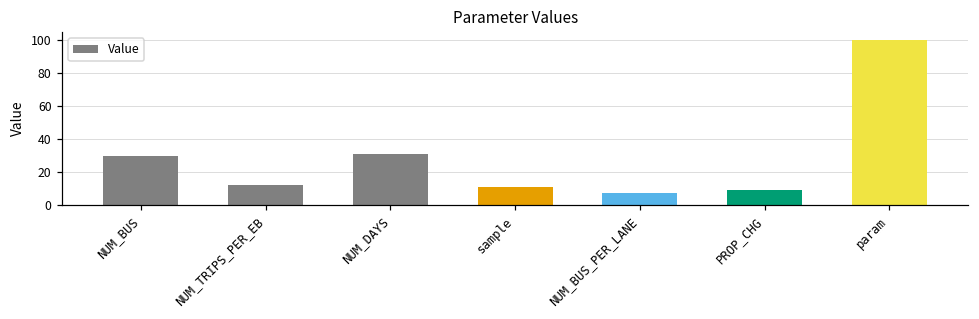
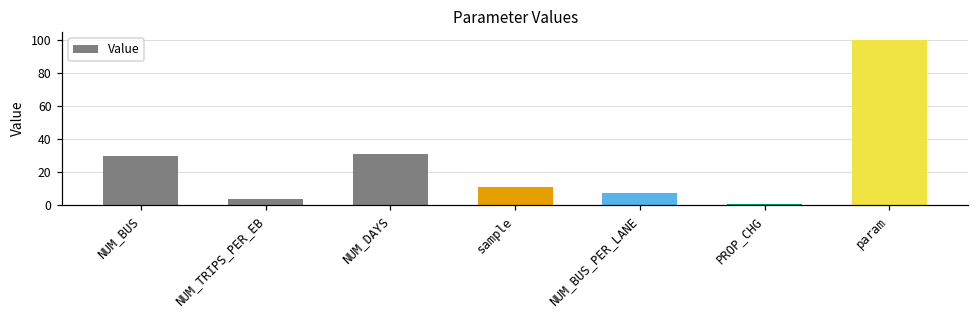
NUM_TRIPS_PER_EB: 12 -> 4
PROP_CHG: 9 -> 1
